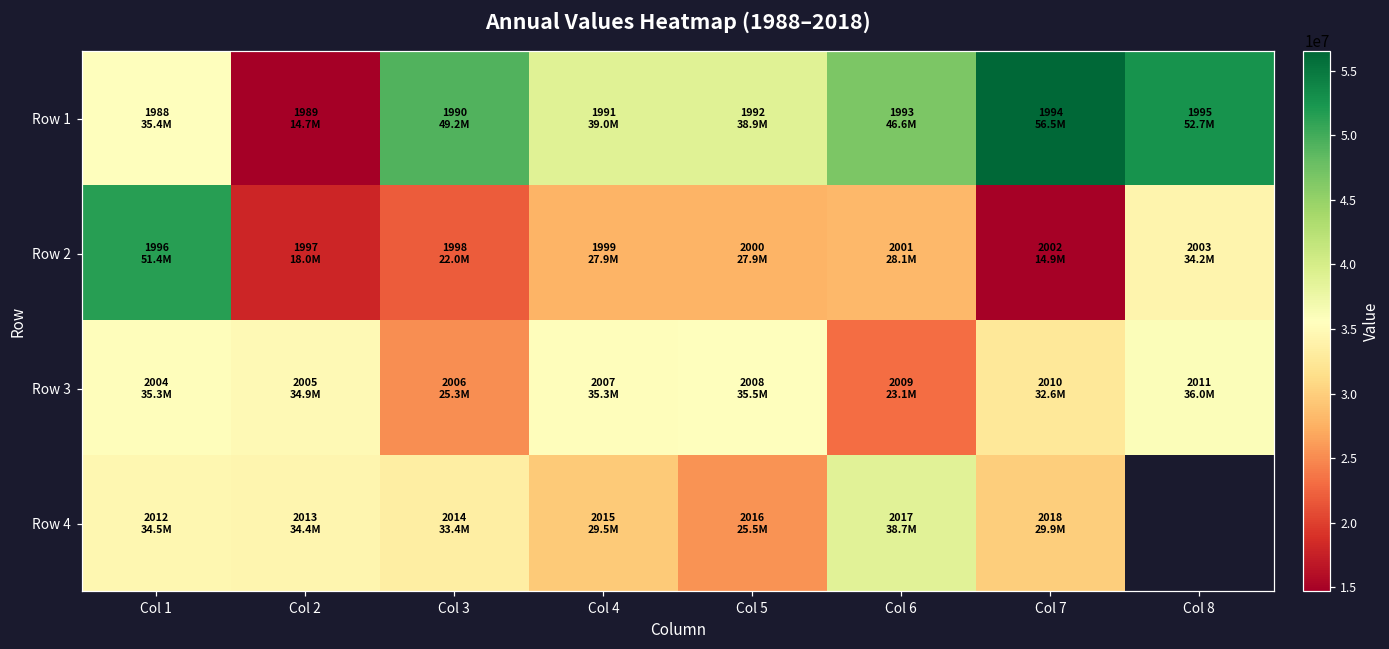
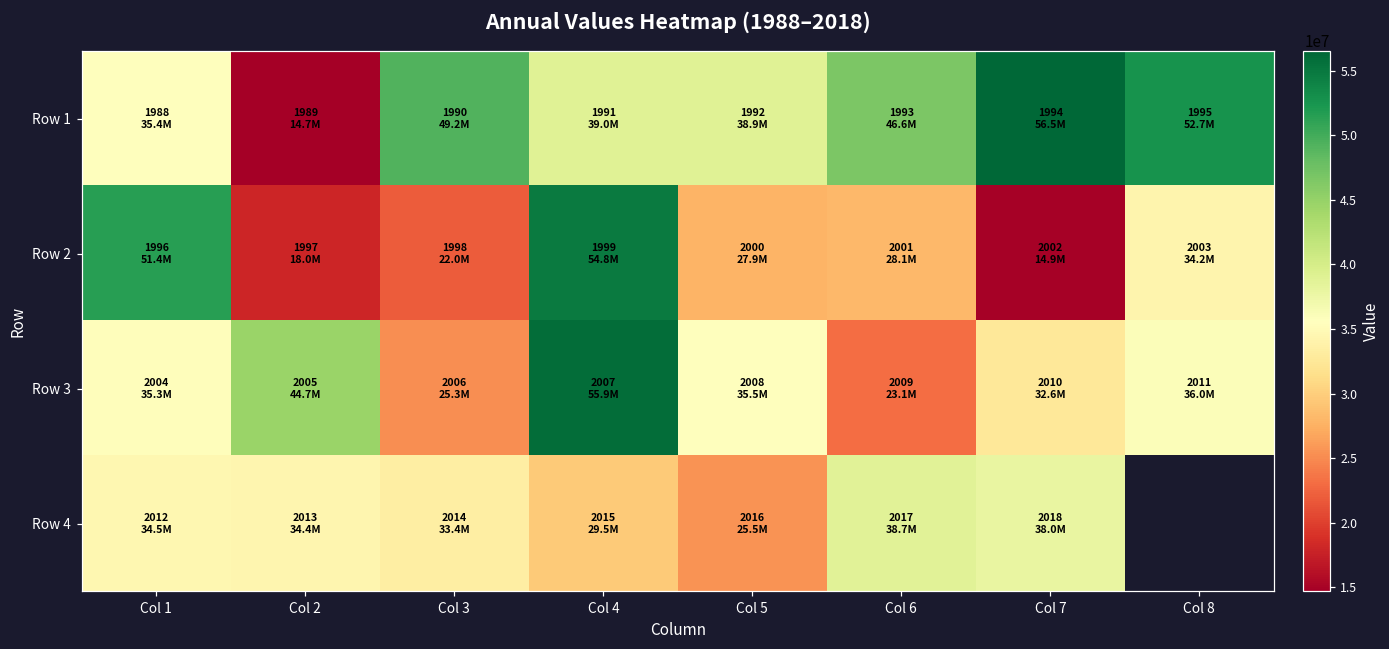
Row 2, Col 4: 27.9M -> 54.8M
Row 3, Col 2: 34.9M -> 44.7M
Row 3, Col 4: 35.3M -> 55.9M
Row 4, Col 7: 29.9M -> 38.0M
